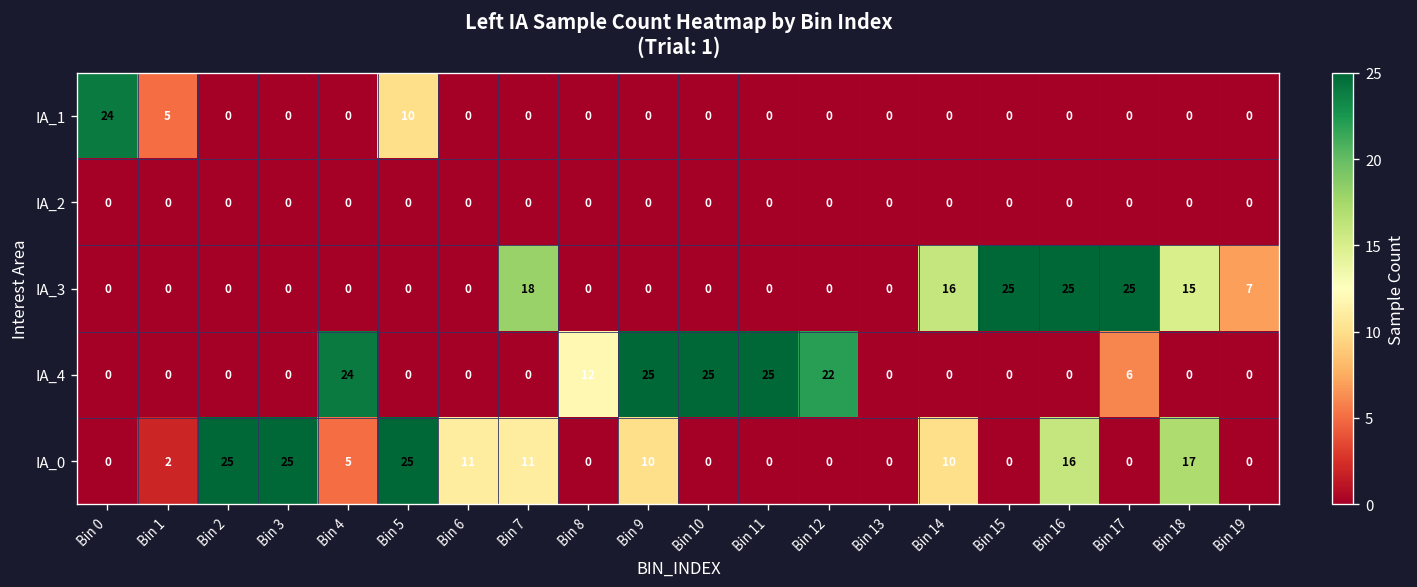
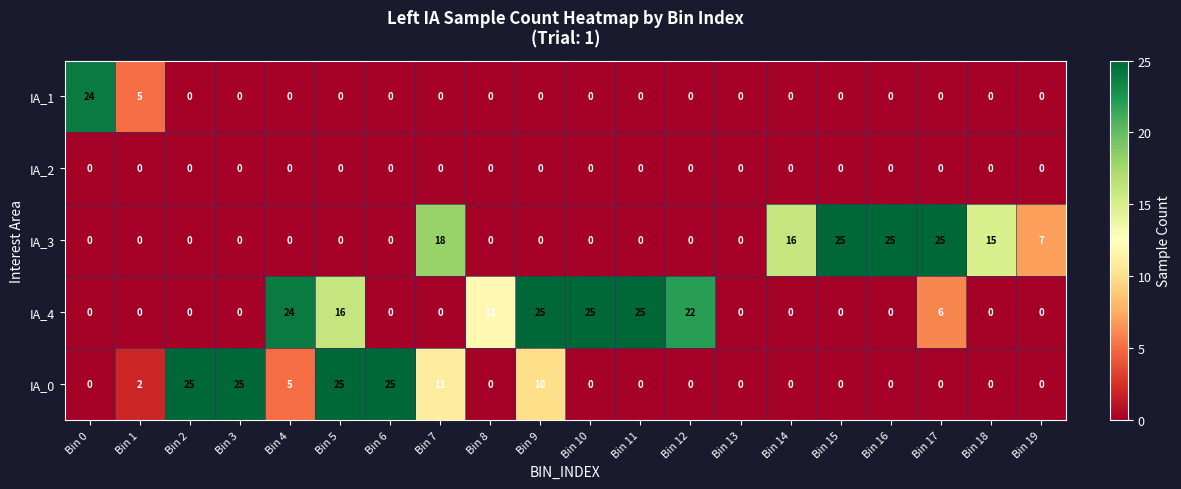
IA_1, Bin 5: 10 -> 0
IA_4, Bin 5: 0 -> 16
IA_0, Bin 6: 11 -> 25
IA_0, Bin 14: 10 -> 0
IA_0, Bin 16: 16 -> 0
IA_0, Bin 18: 17 -> 0
